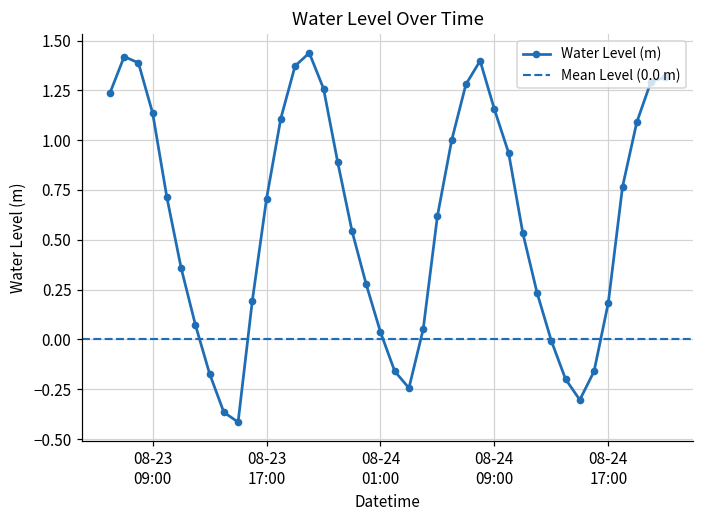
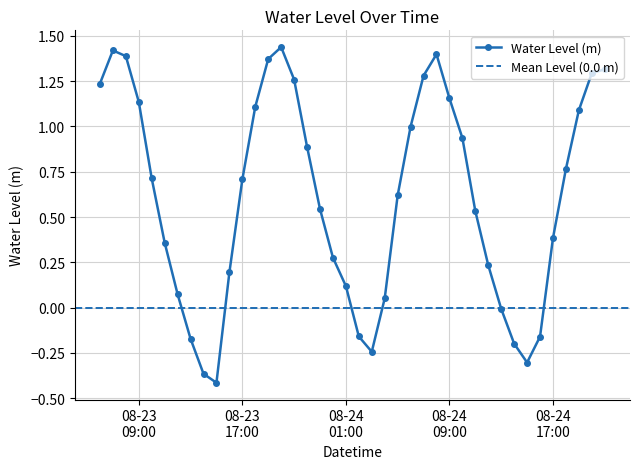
08-24 01:00: 0.04 -> 0.12
08-24 17:00: 0.18 -> 0.38
